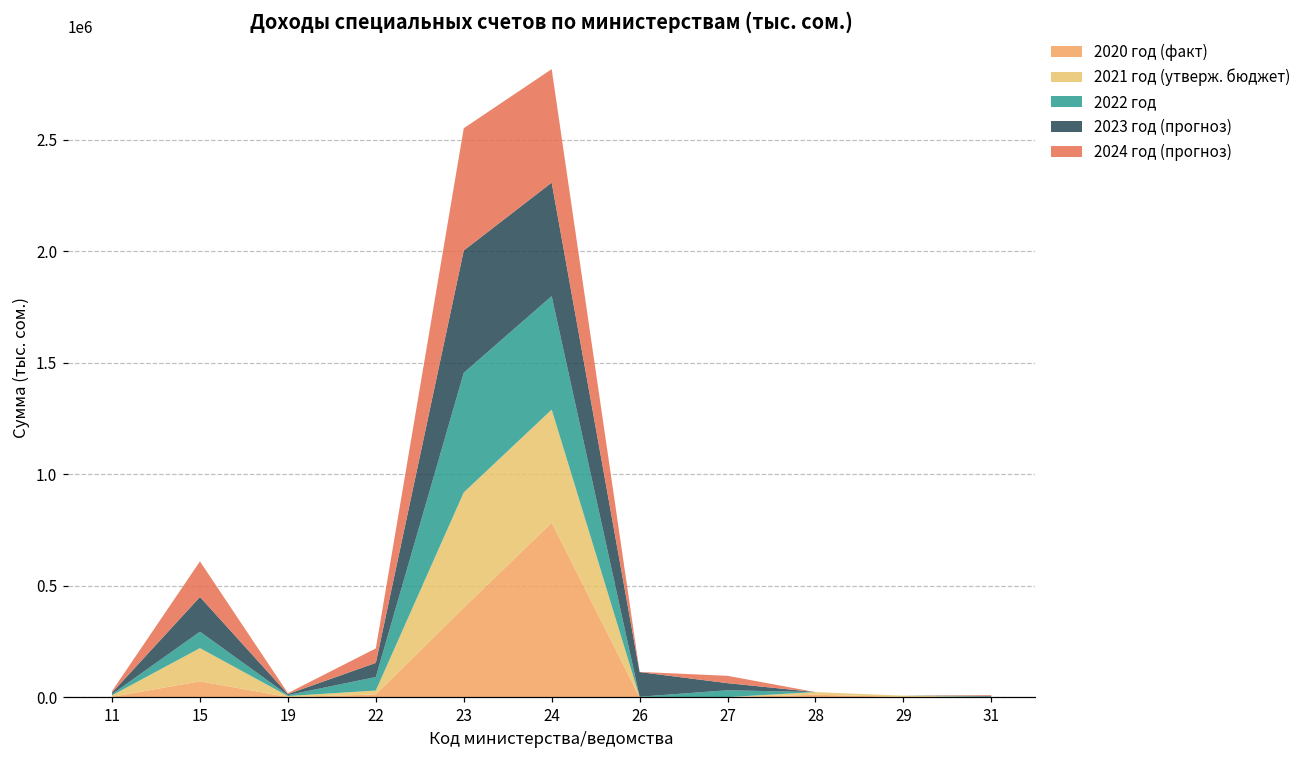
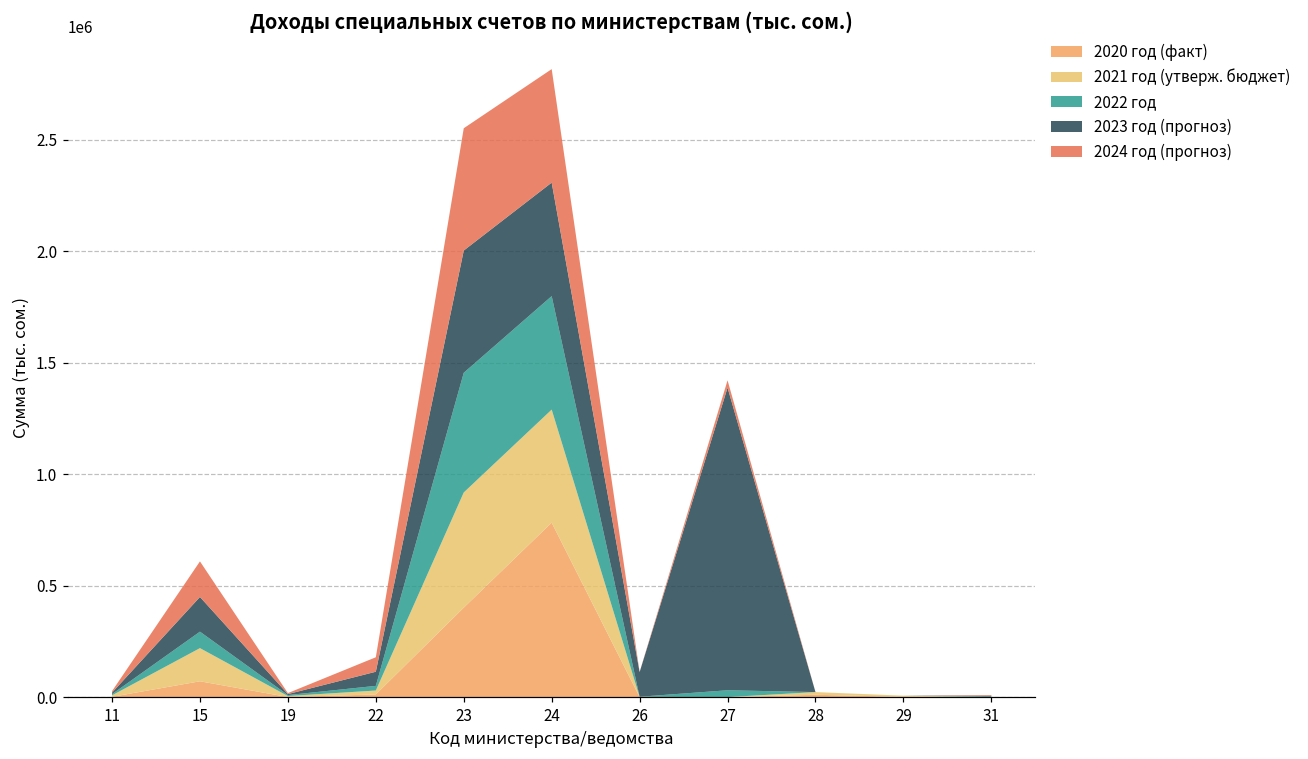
2022 год, 22: 60000 -> 20000
2023 год (прогноз), 27: 30000 -> 1360000
